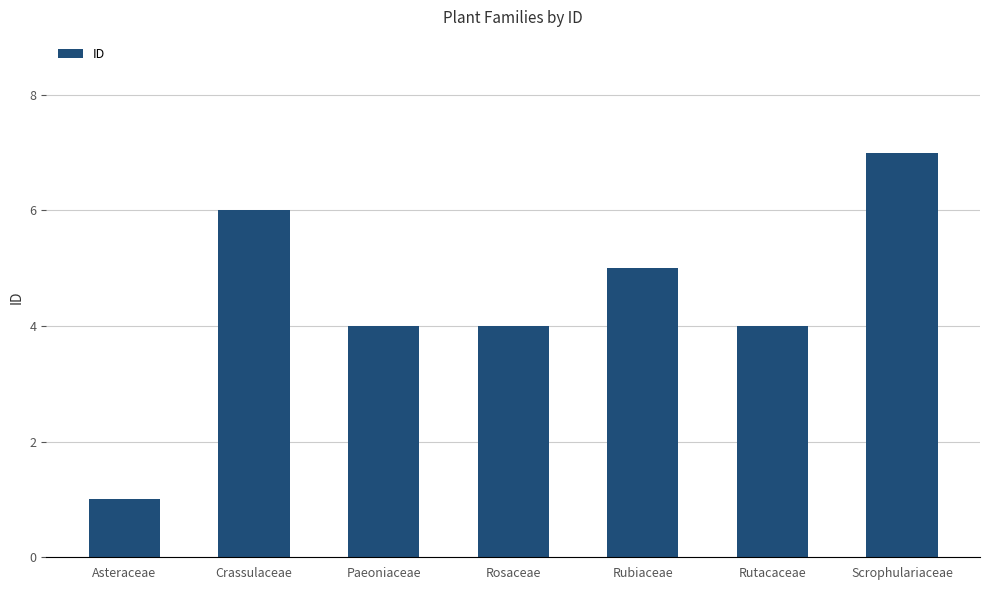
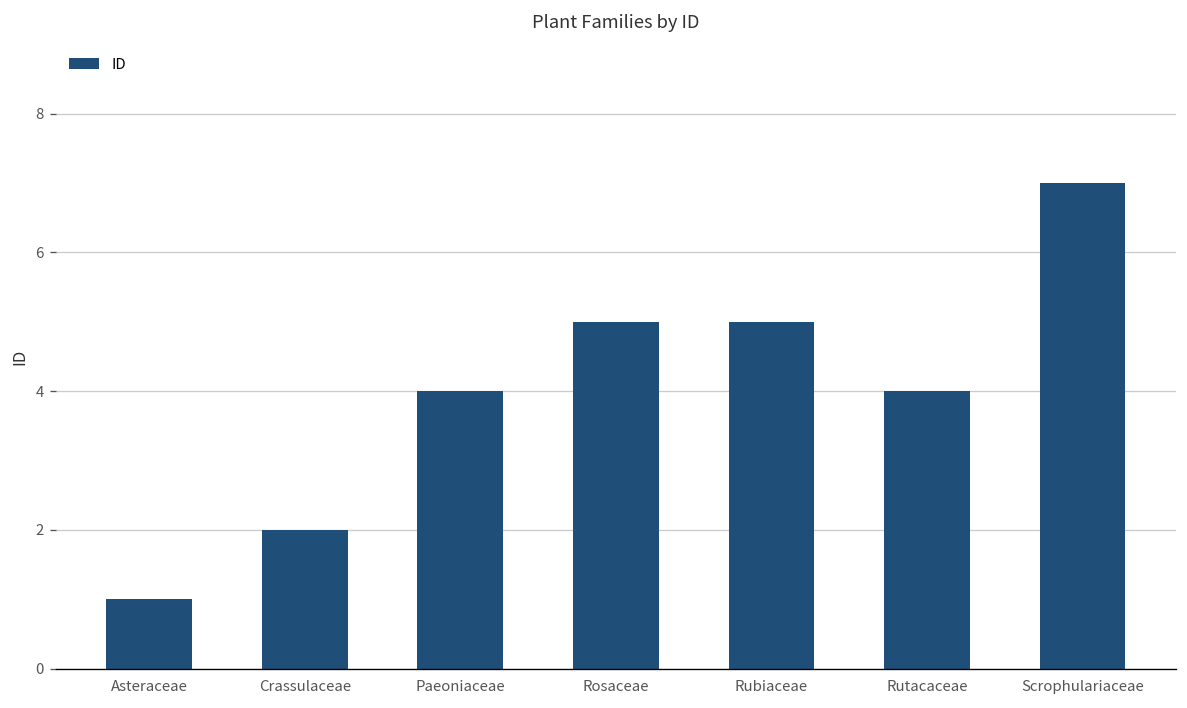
Crassulaceae: 6 -> 2
Rosaceae: 4 -> 5
